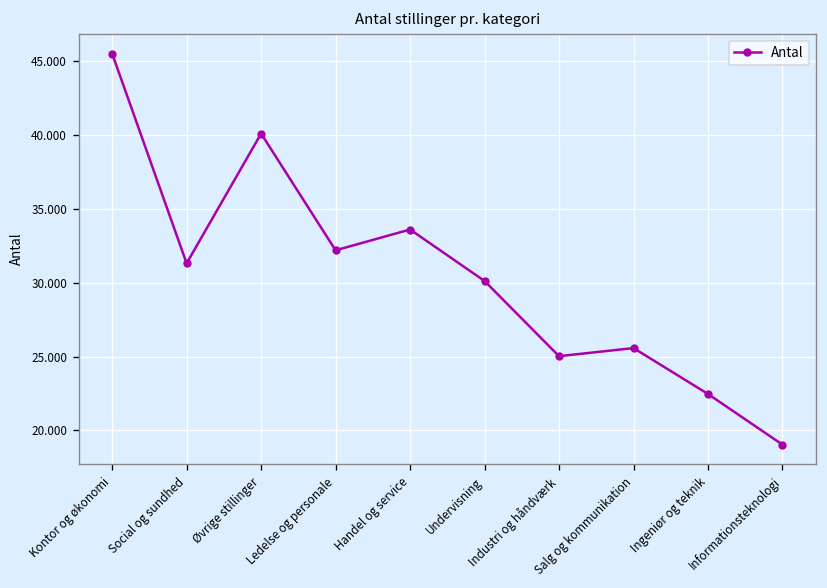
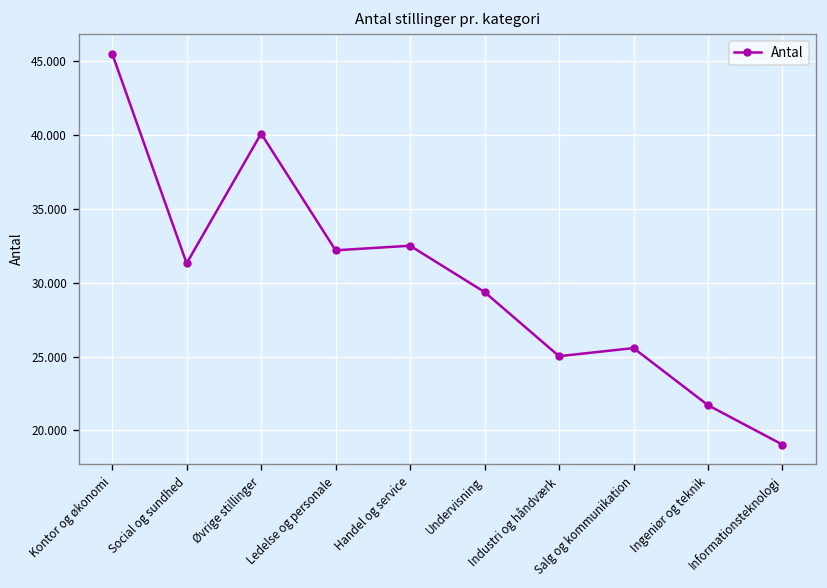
Handel og service: 33.6 -> 32.5
Undervisning: 30.1 -> 29.4
Ingeniør og teknik: 22.5 -> 21.7
